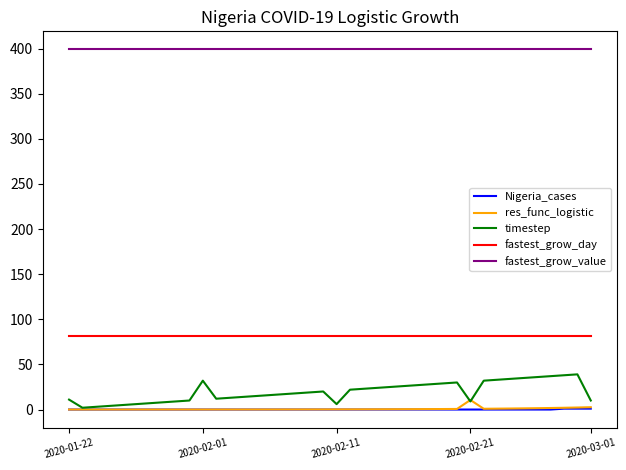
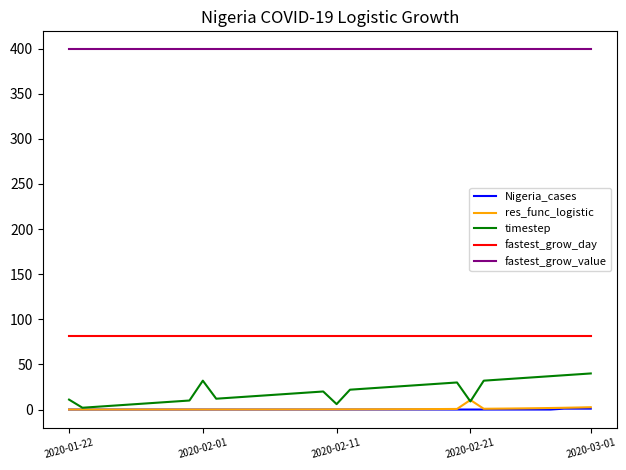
timestep, 2020-03-01: 10 -> 40
